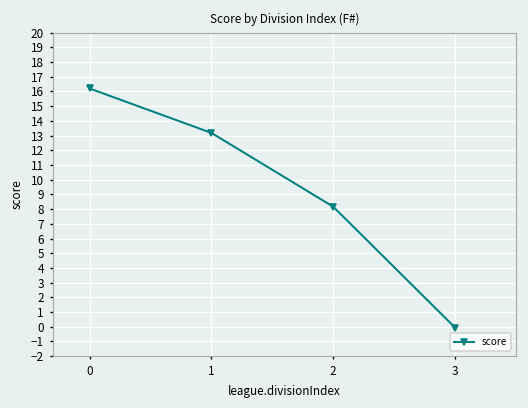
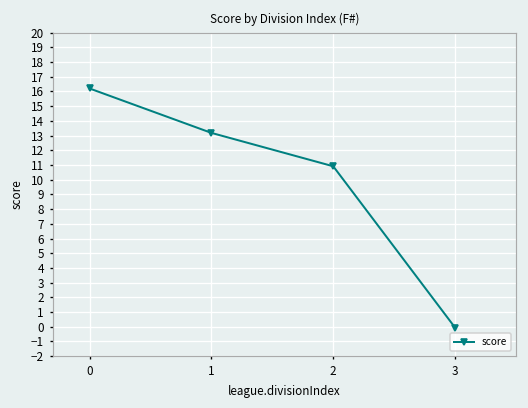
2: 8.2 -> 10.9
